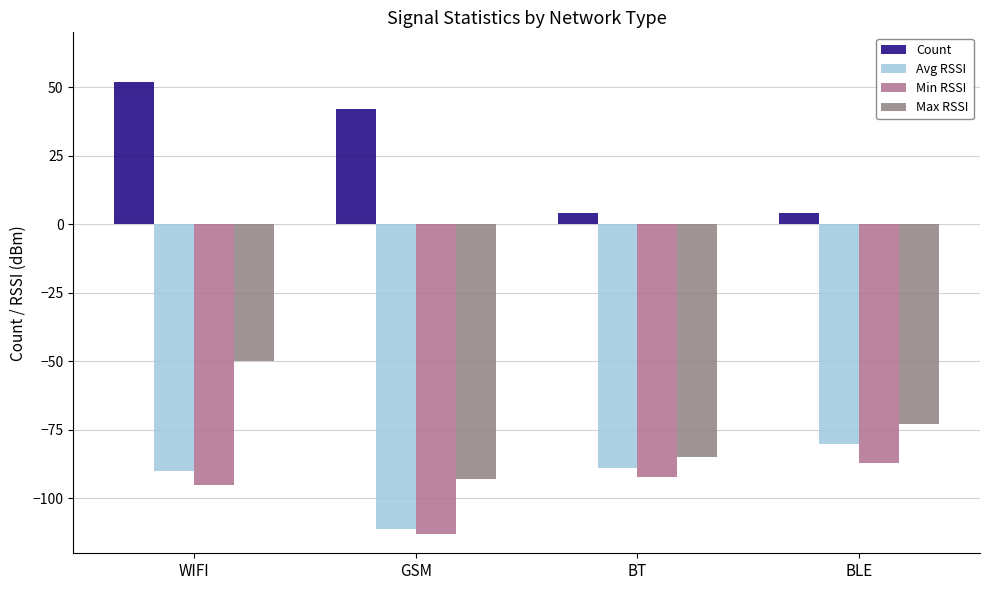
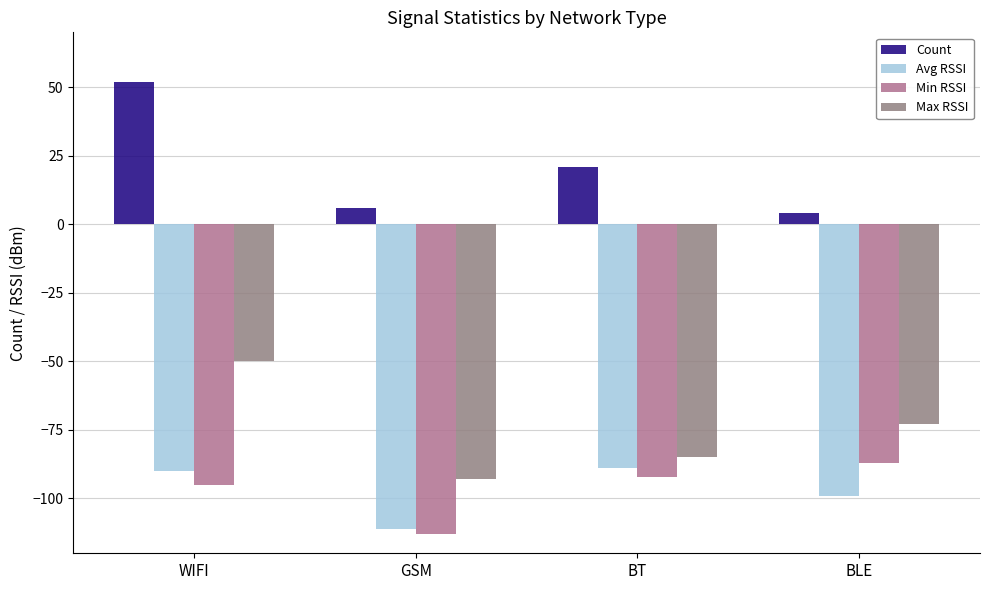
Count, GSM: 42 -> 6
Count, BT: 4 -> 21
Avg RSSI, BLE: -80 -> -99
